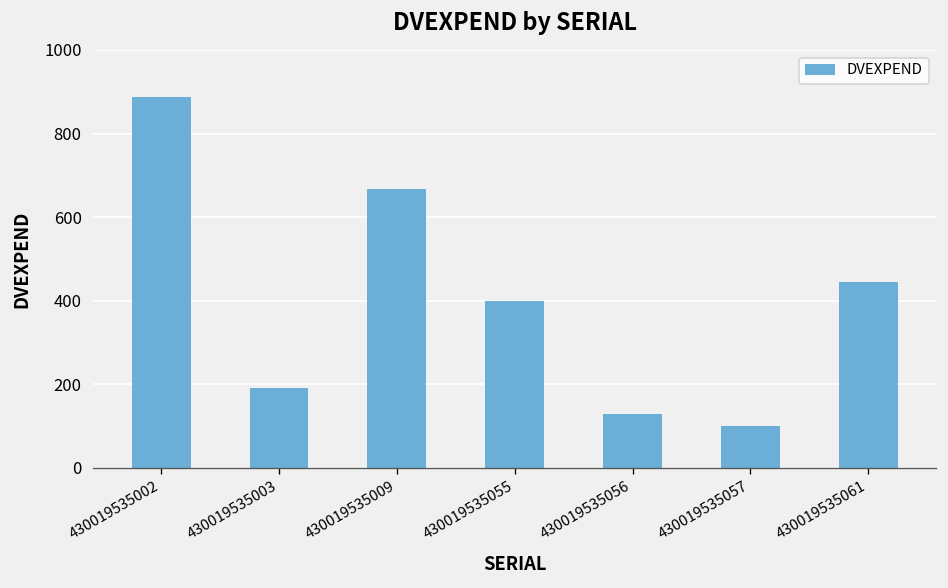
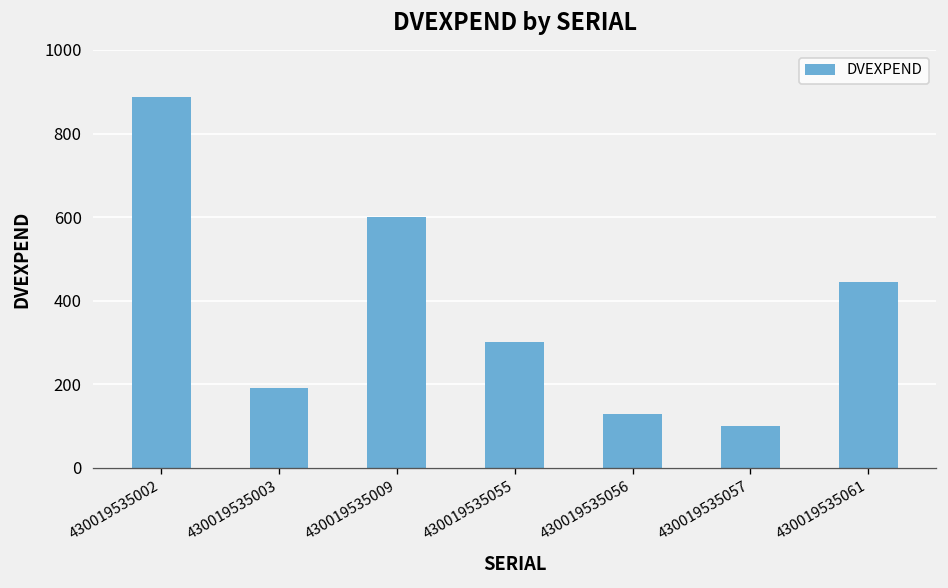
430019535009: 670 -> 600
430019535055: 400 -> 300
